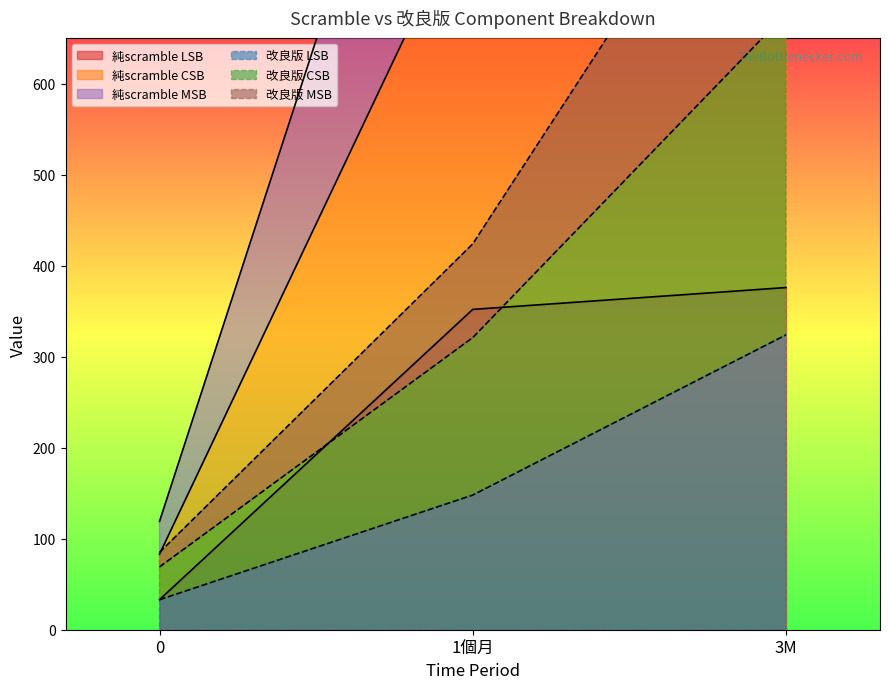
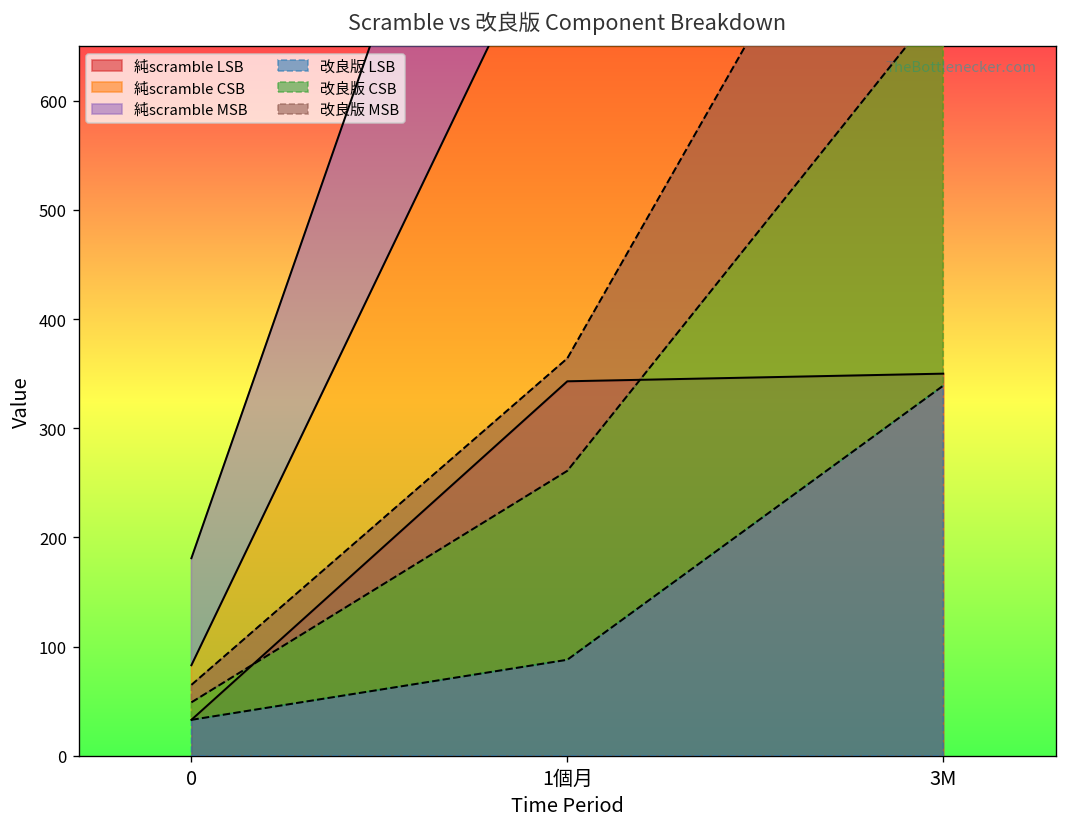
純scramble MSB, 0: 40 -> 100
改良版 CSB, 0: 40 -> 20
純scramble LSB, 1個月: 350 -> 340
改良版 LSB, 1個月: 150 -> 90
純scramble LSB, 3M: 380 -> 350
改良版 LSB, 3M: 320 -> 340
